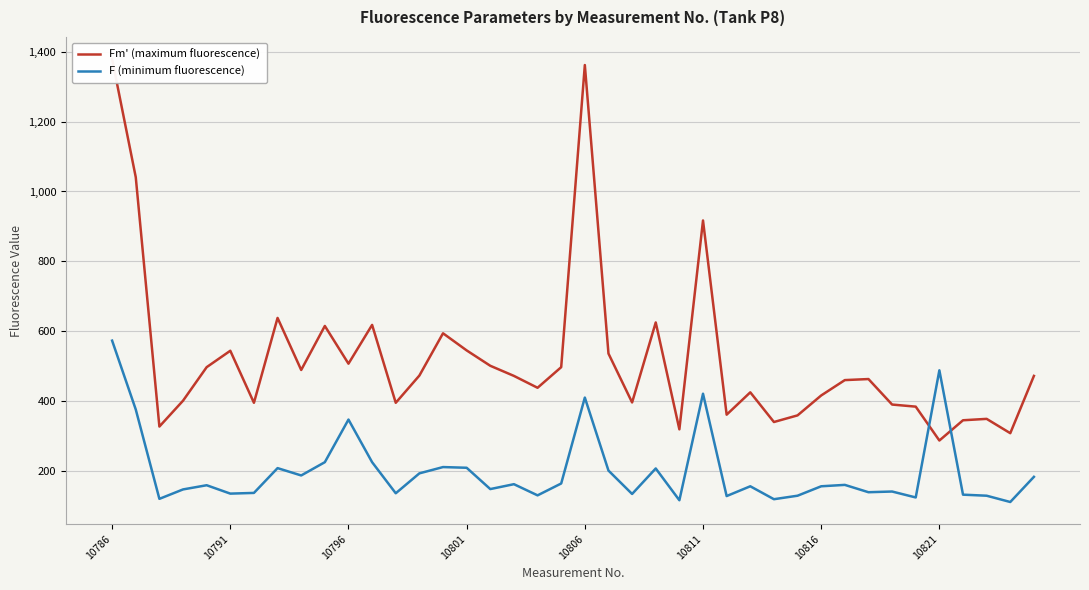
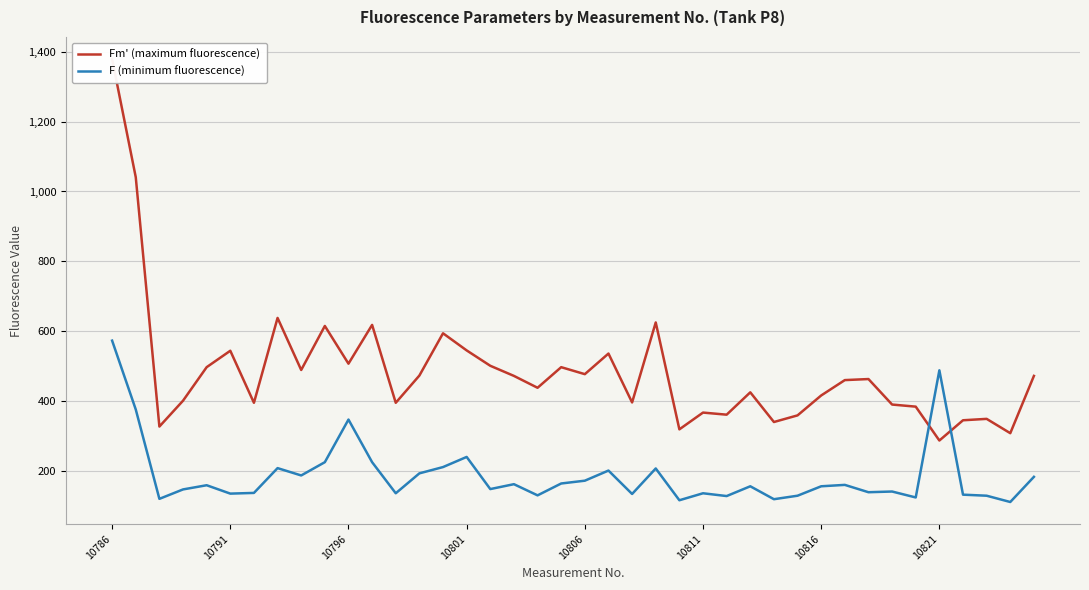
F (minimum fluorescence), 10801: 210 -> 240
Fm' (maximum fluorescence), 10806: 1,360 -> 480
F (minimum fluorescence), 10806: 410 -> 170
Fm' (maximum fluorescence), 10811: 920 -> 370
F (minimum fluorescence), 10811: 420 -> 140
